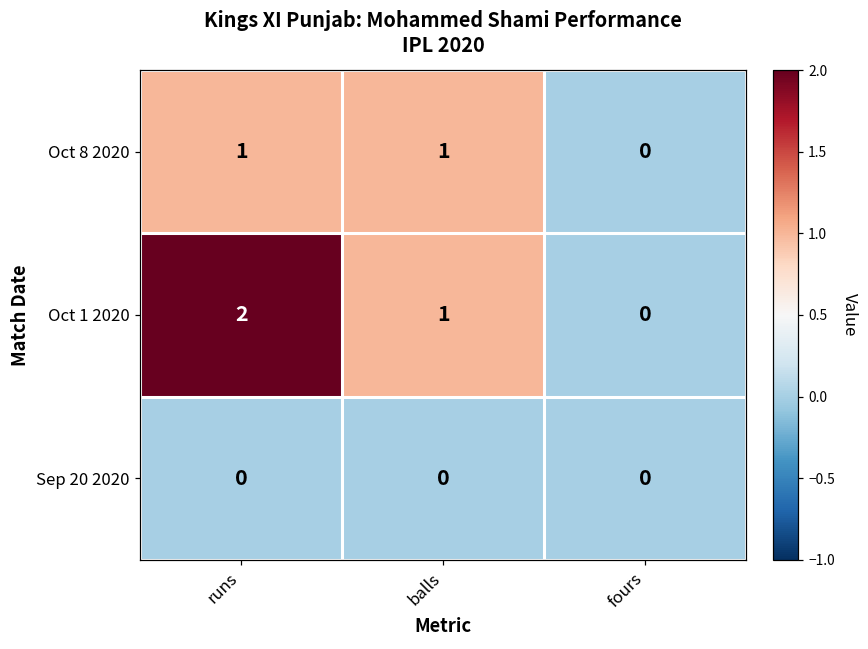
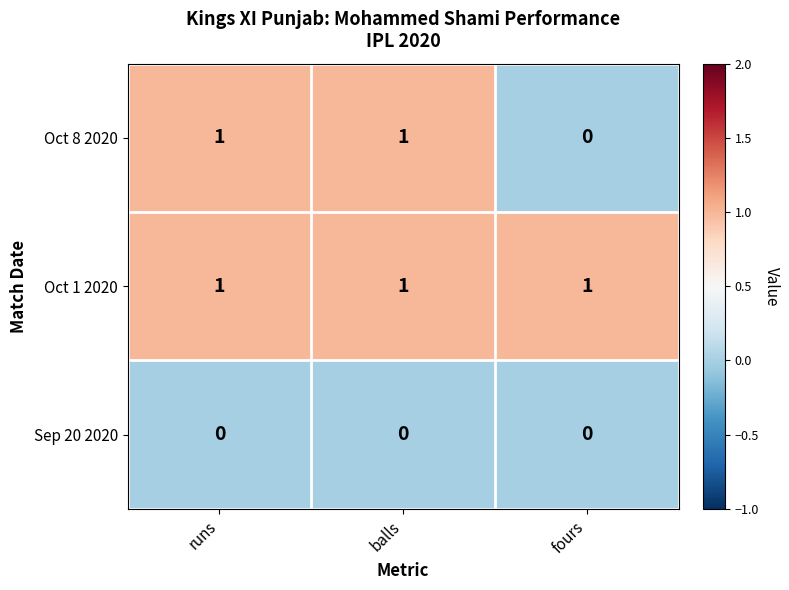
Oct 1 2020, runs: 2 -> 1
Oct 1 2020, fours: 0 -> 1
